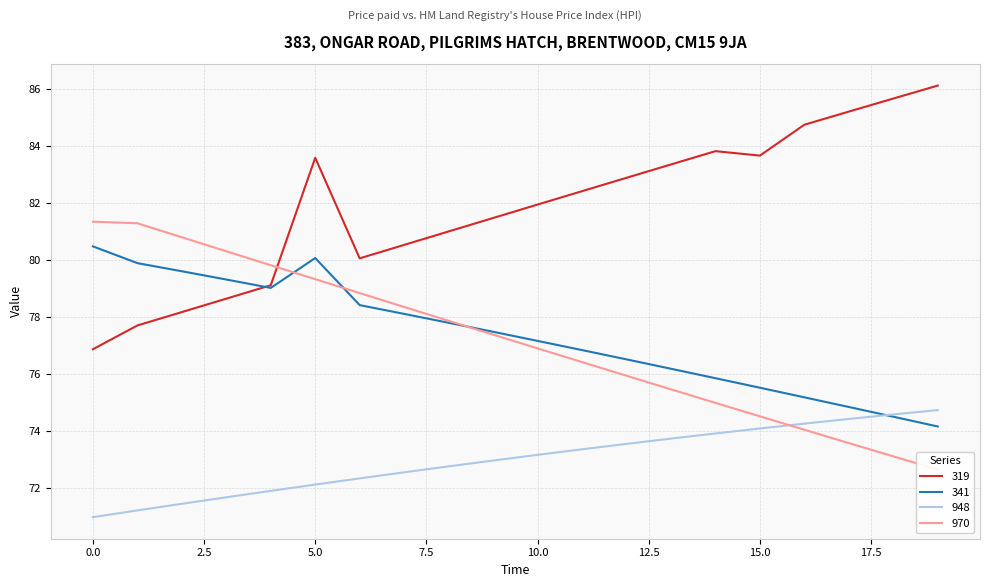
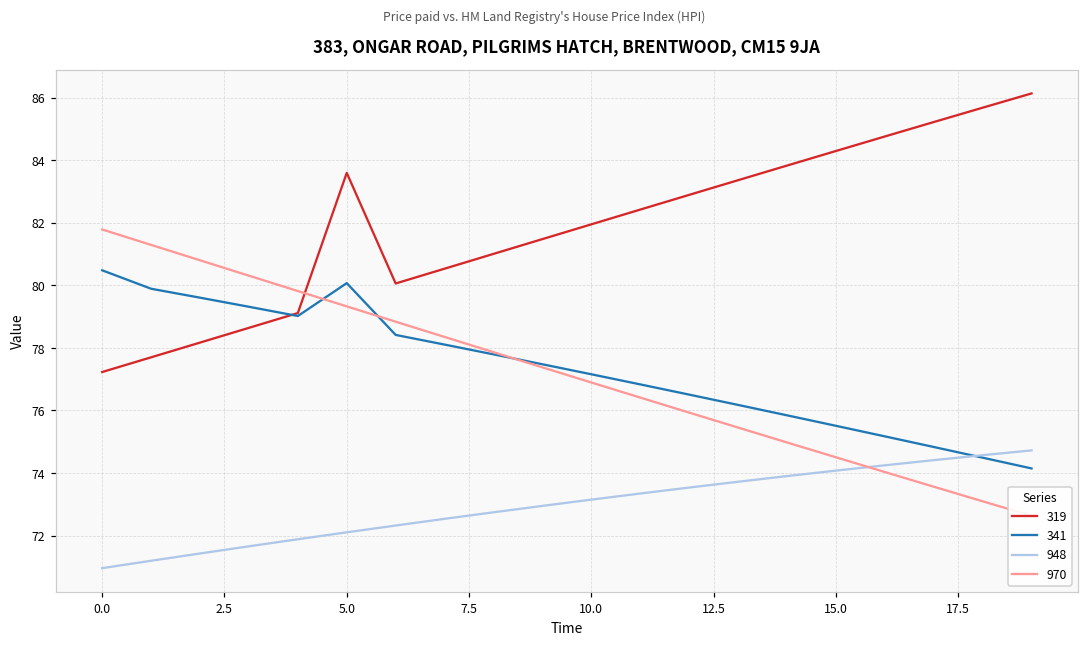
319, 0.0: 76.9 -> 77.2
970, 0.0: 81.3 -> 81.8
319, 15.0: 83.7 -> 84.3
